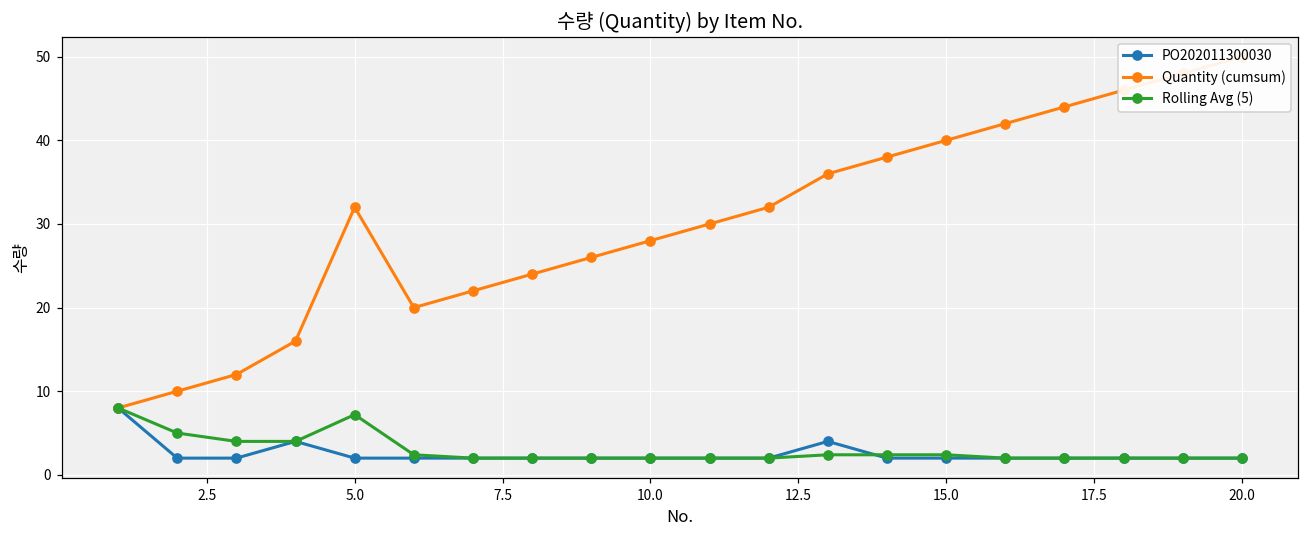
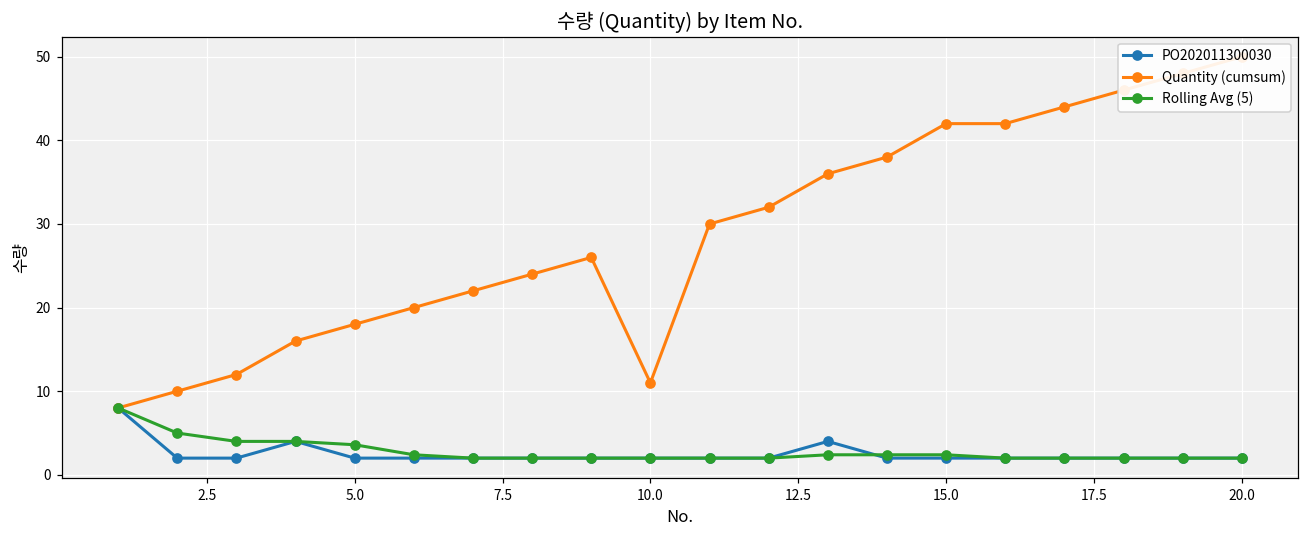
Quantity (cumsum), 5.0: 32 -> 18
Rolling Avg (5), 5.0: 7 -> 4
Quantity (cumsum), 10.0: 28 -> 11
Quantity (cumsum), 15.0: 40 -> 42
